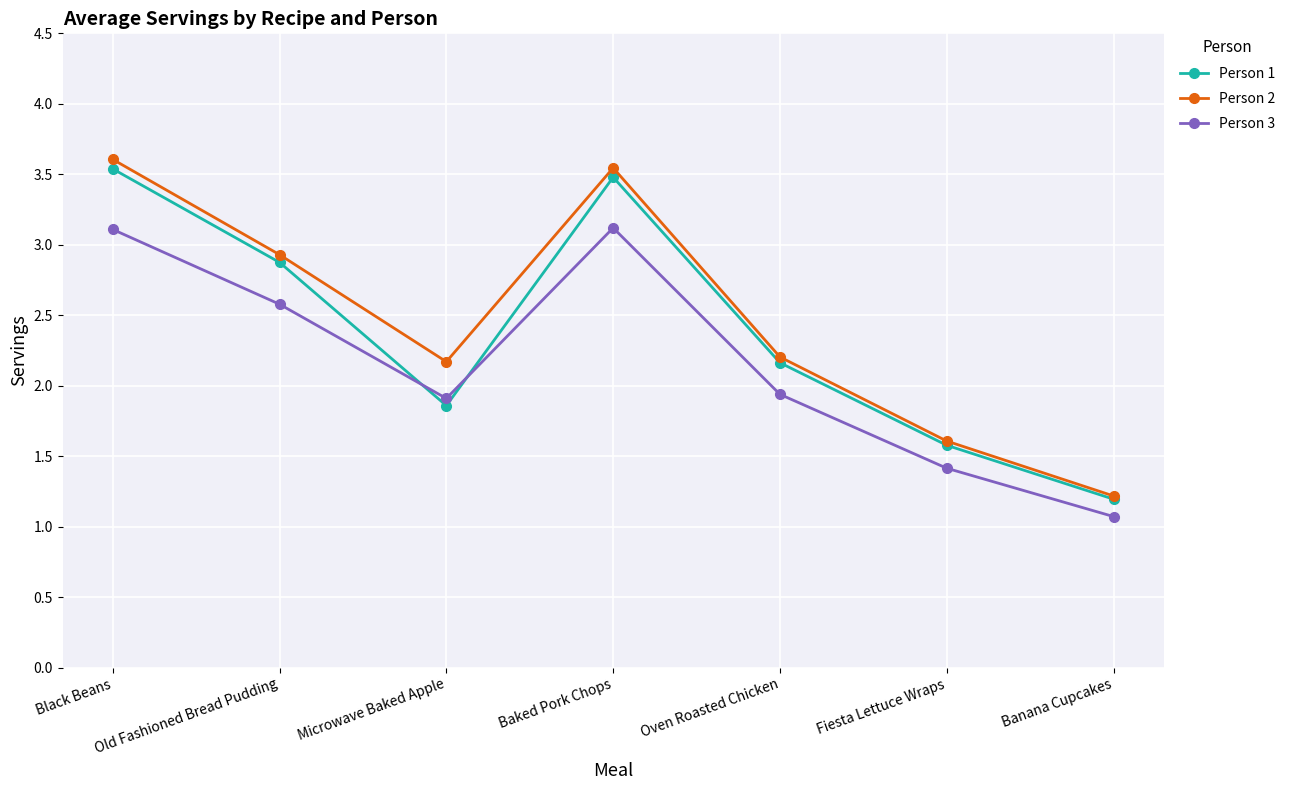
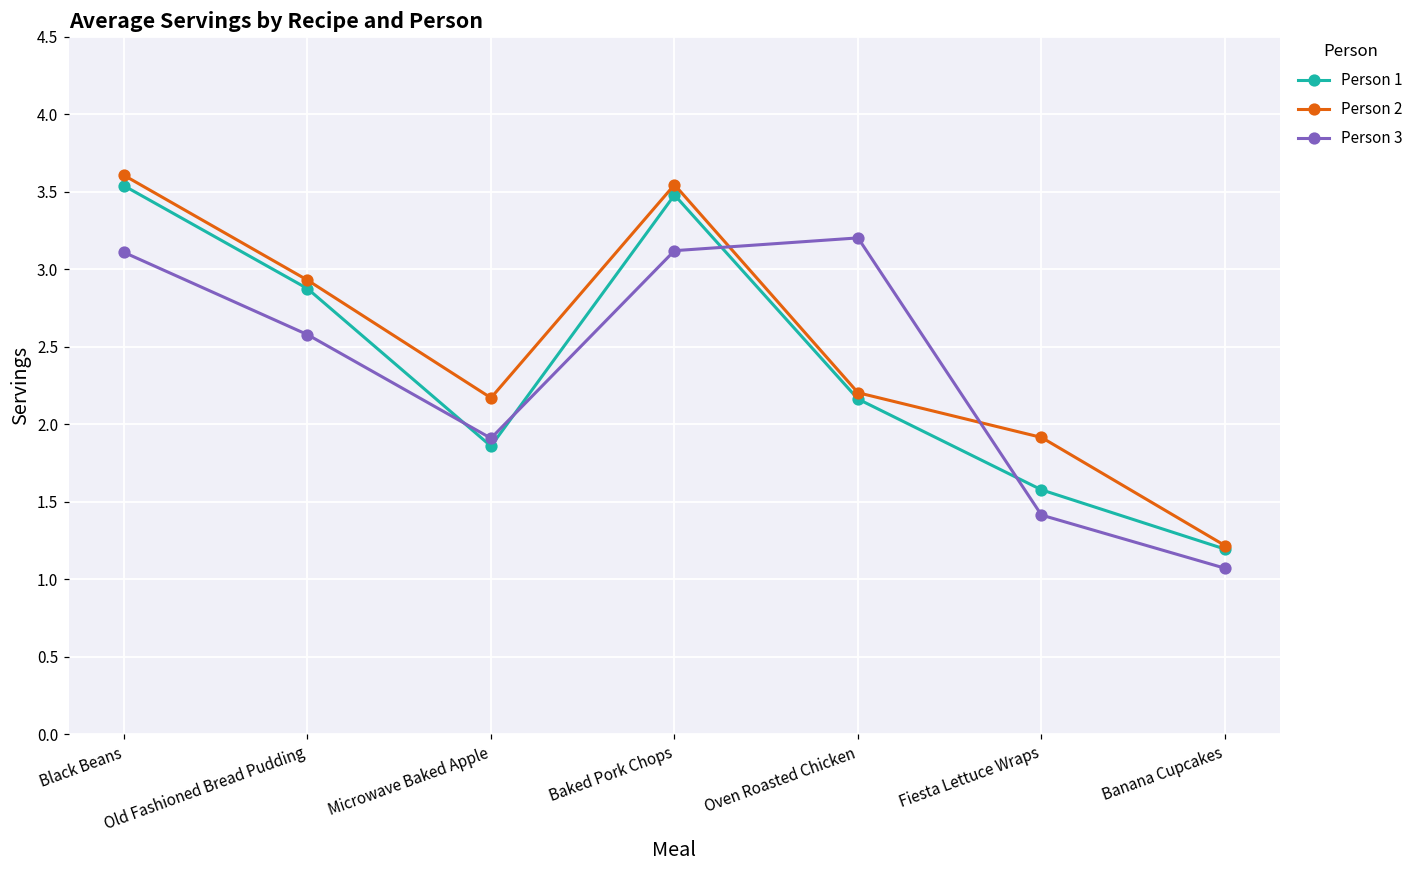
Person 3, Oven Roasted Chicken: 1.94 -> 3.20
Person 2, Fiesta Lettuce Wraps: 1.61 -> 1.92
